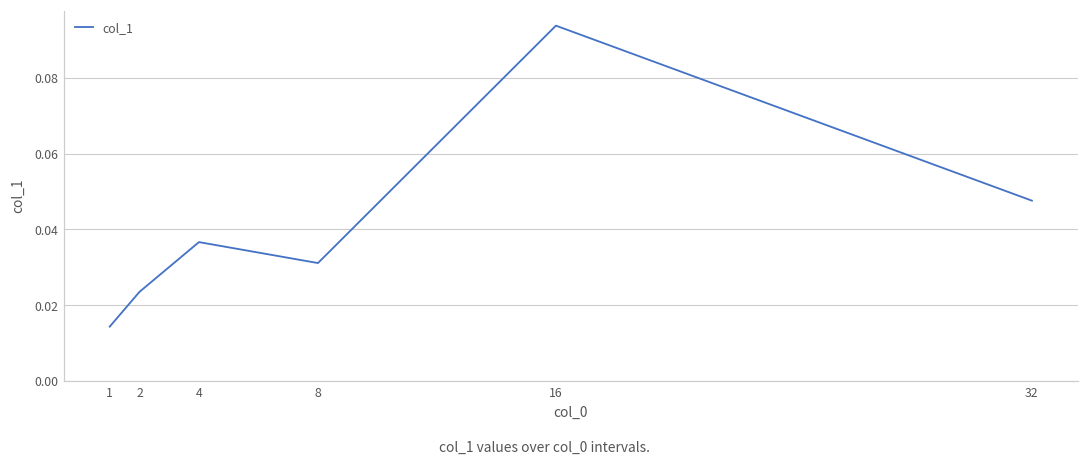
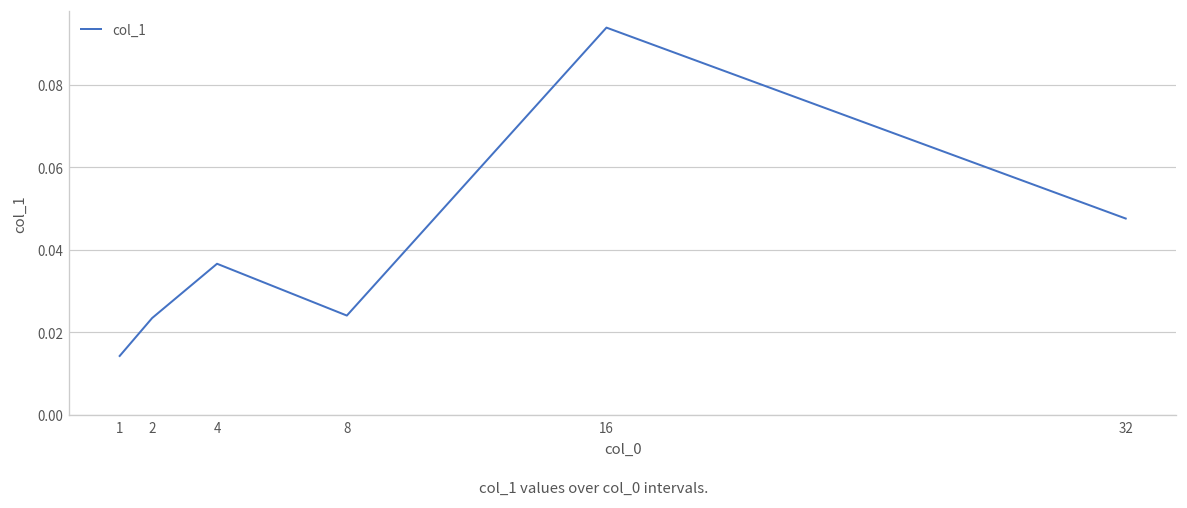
8: 0.031 -> 0.024
